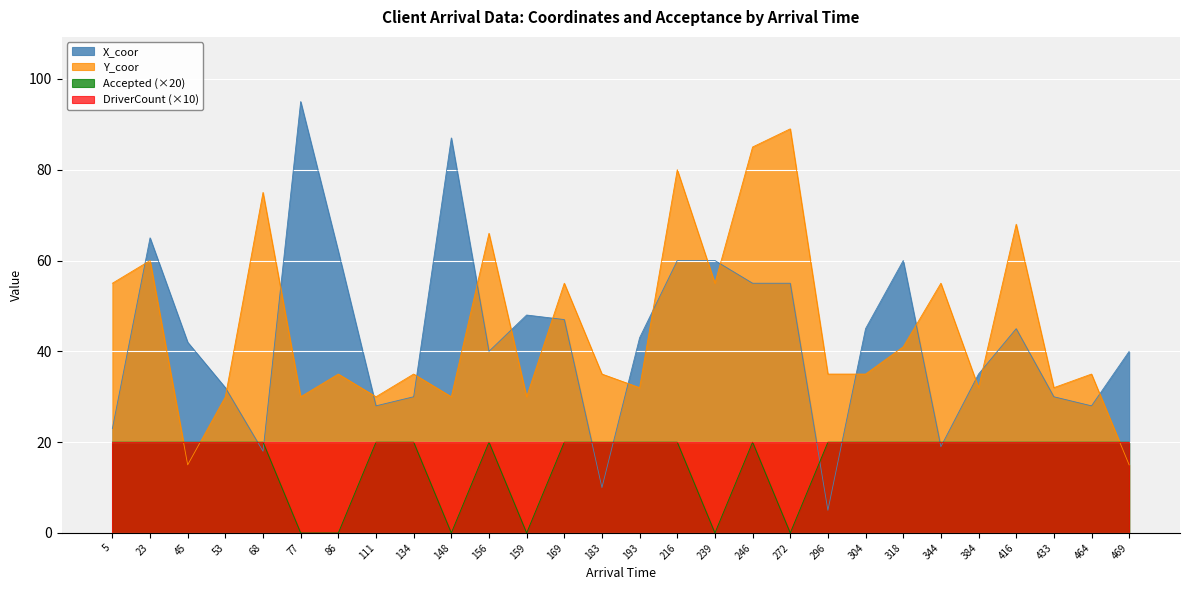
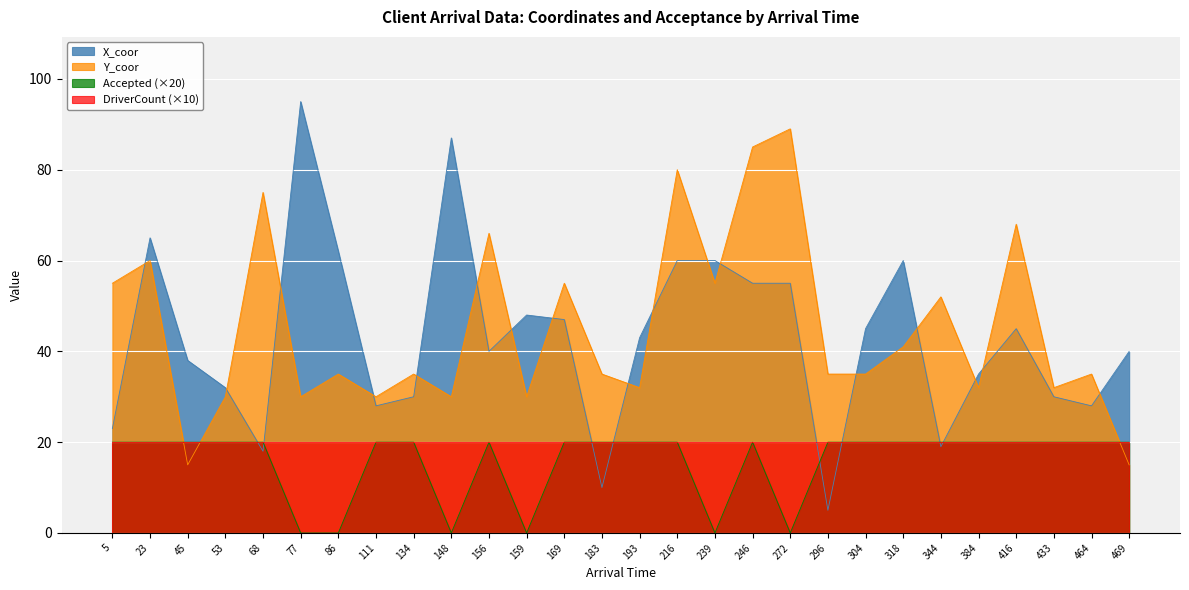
X_coor, 45: 42 -> 38
Y_coor, 344: 55 -> 52
